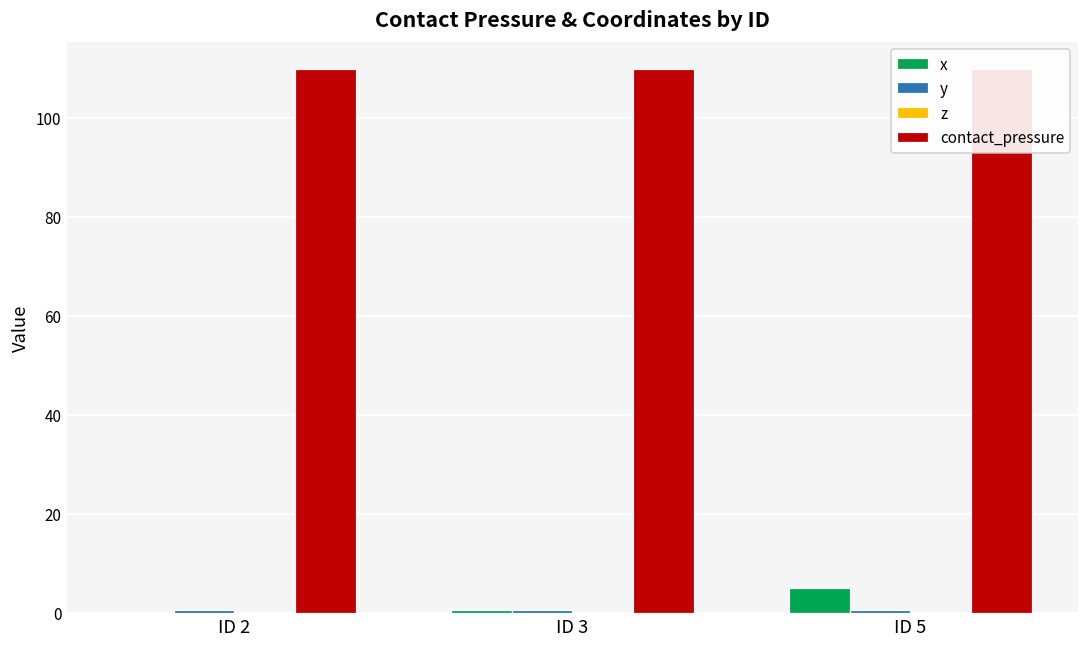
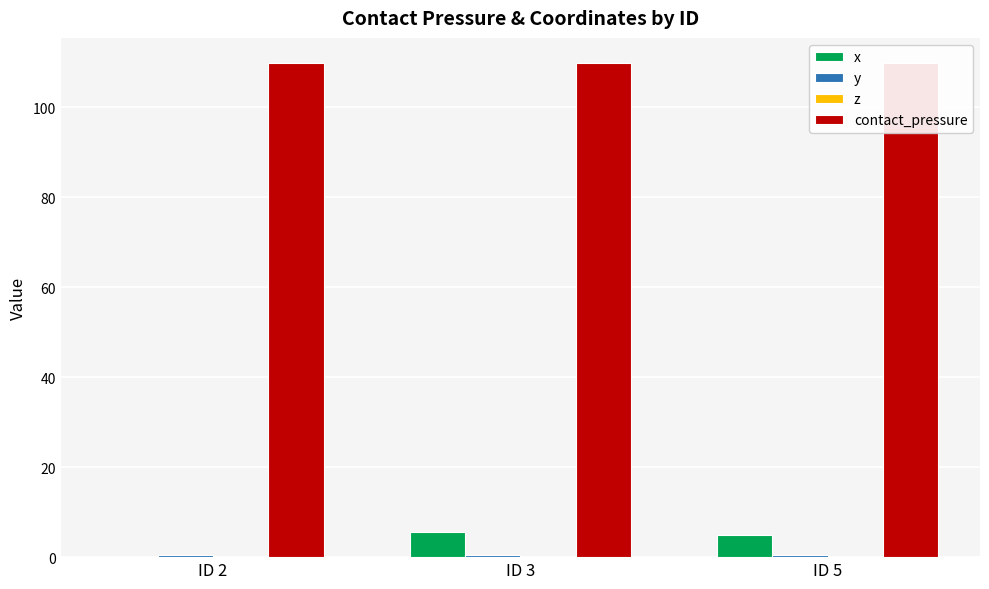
x, ID 3: 1 -> 6
